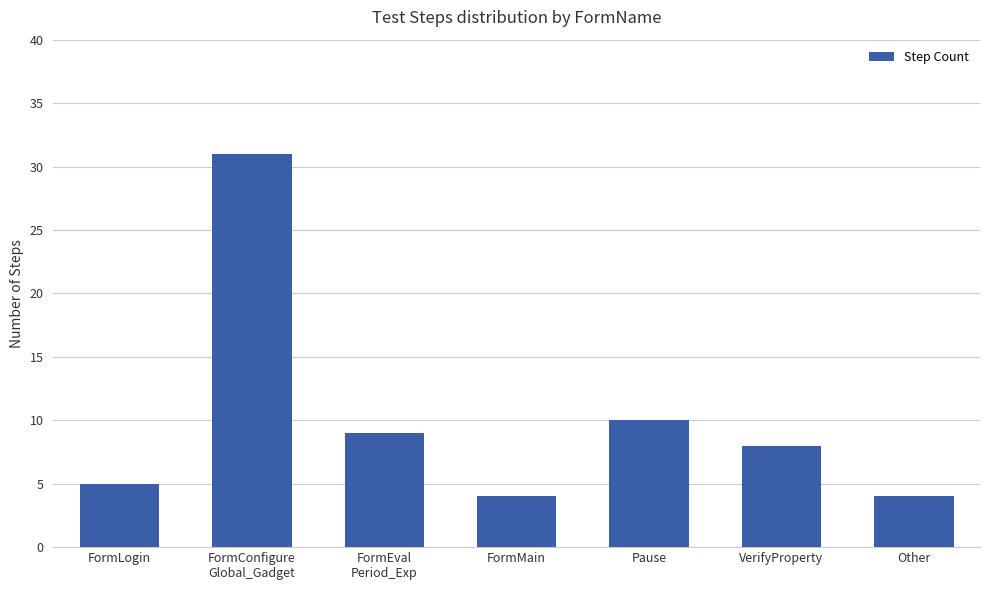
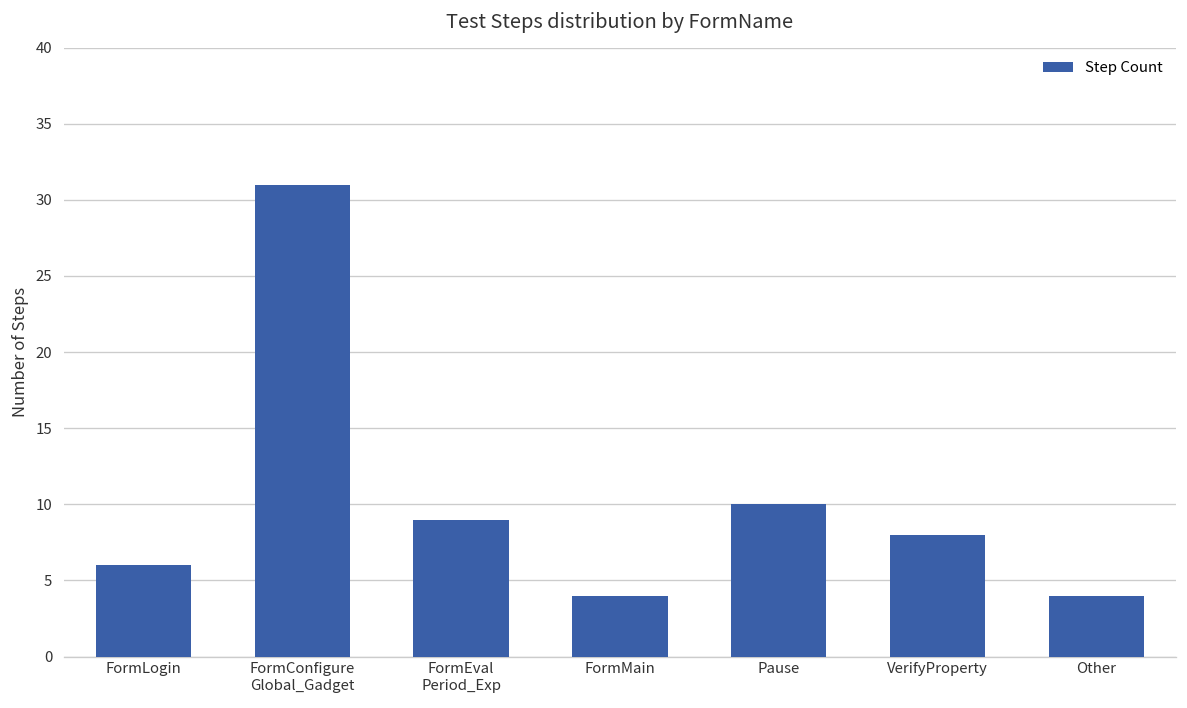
FormLogin: 5 -> 6
